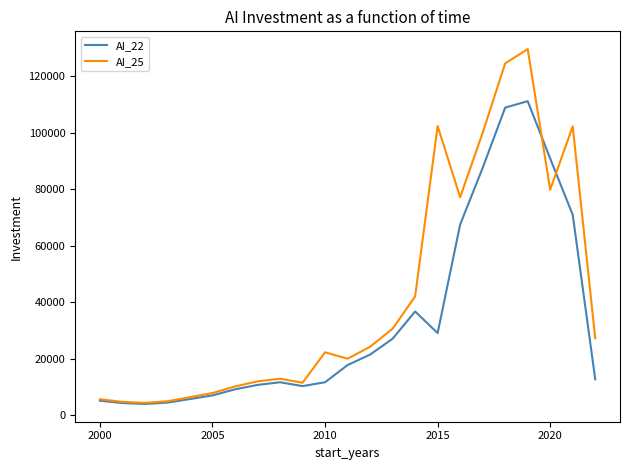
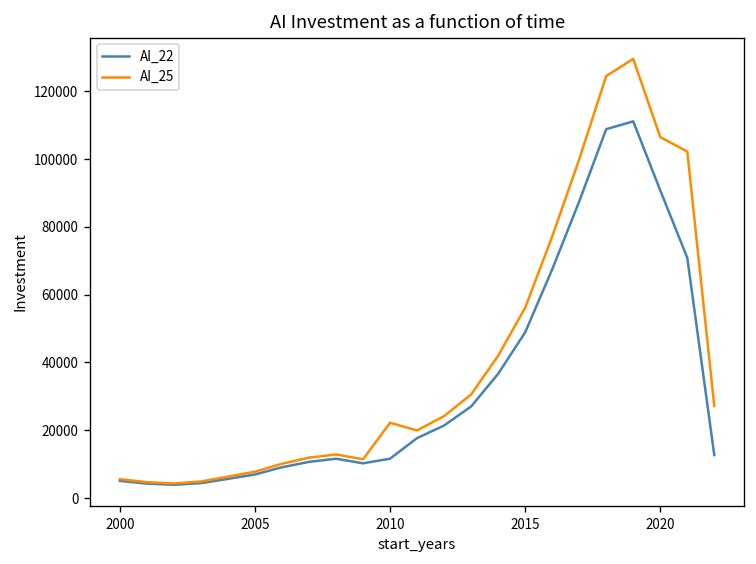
AI_22, 2015: 29000 -> 49000
AI_25, 2015: 102000 -> 56000
AI_25, 2020: 80000 -> 106000
